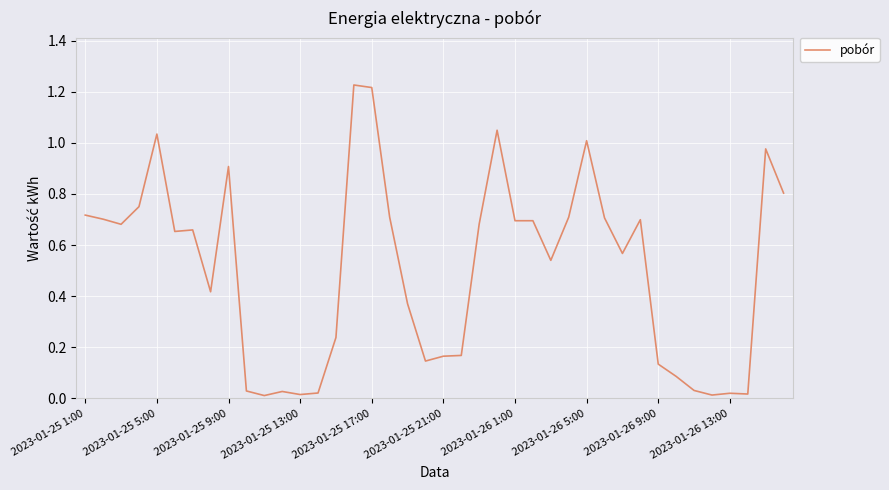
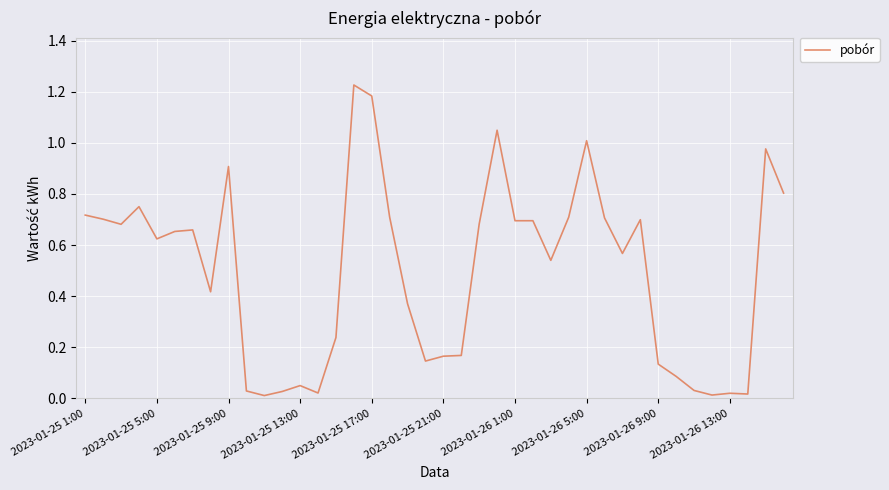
2023-01-25 5:00: 1.03 -> 0.62
2023-01-25 13:00: 0.02 -> 0.05
2023-01-25 17:00: 1.22 -> 1.18
